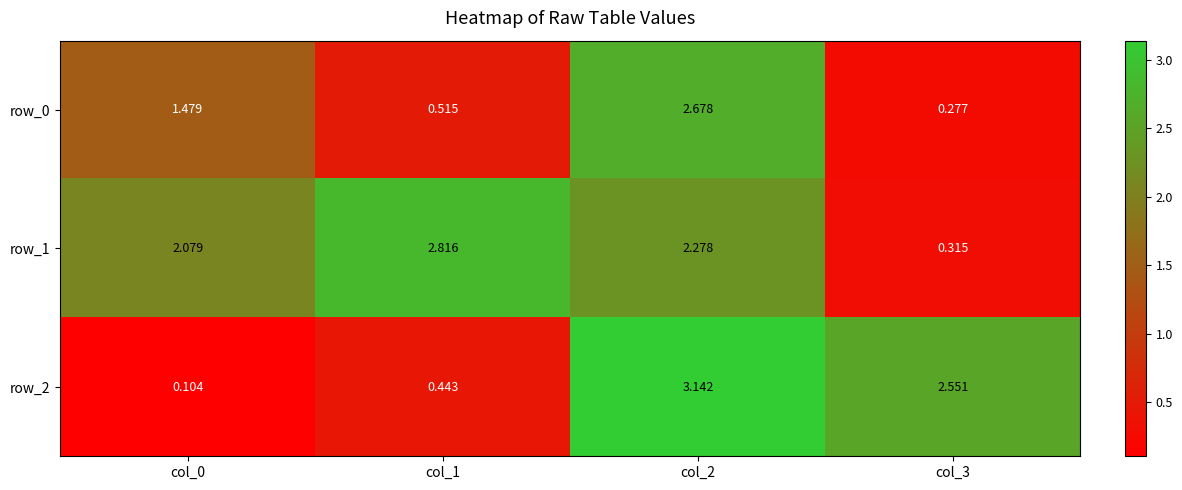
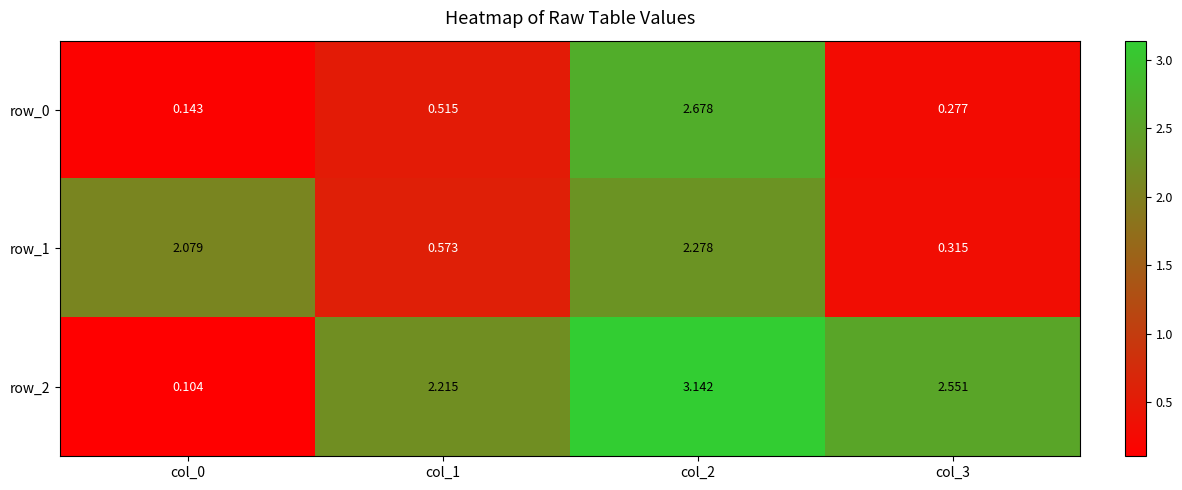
row_0, col_0: 1.479 -> 0.143
row_1, col_1: 2.816 -> 0.573
row_2, col_1: 0.443 -> 2.215
